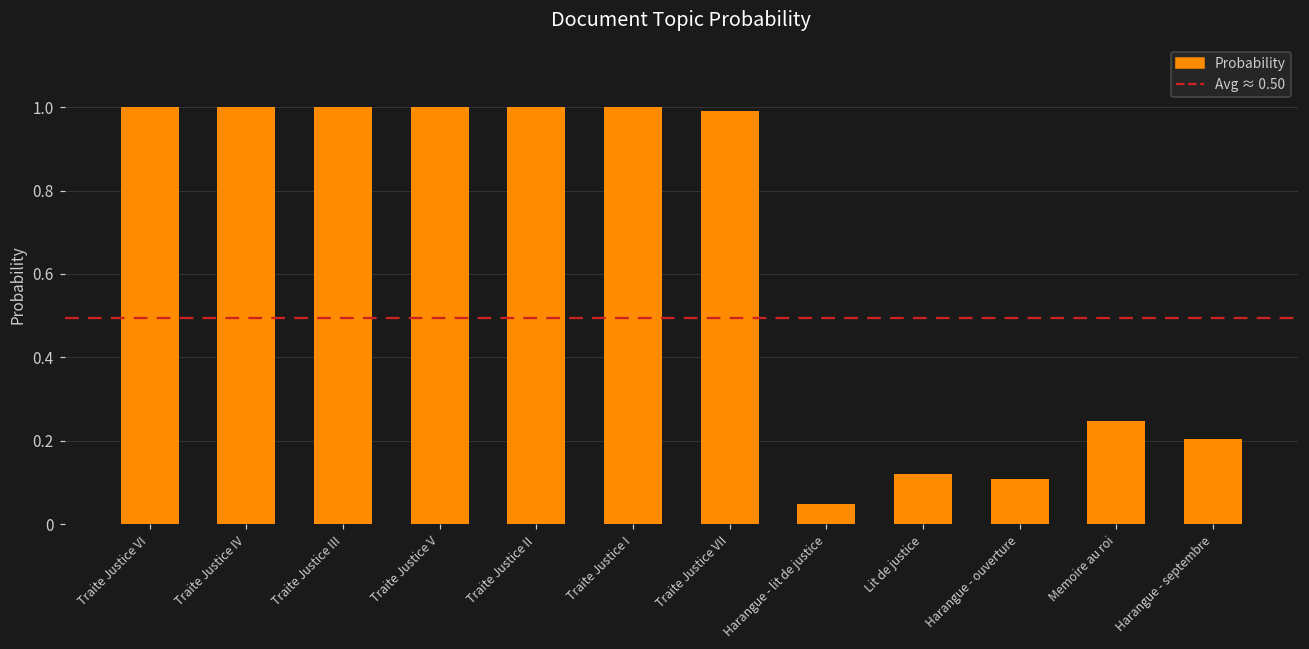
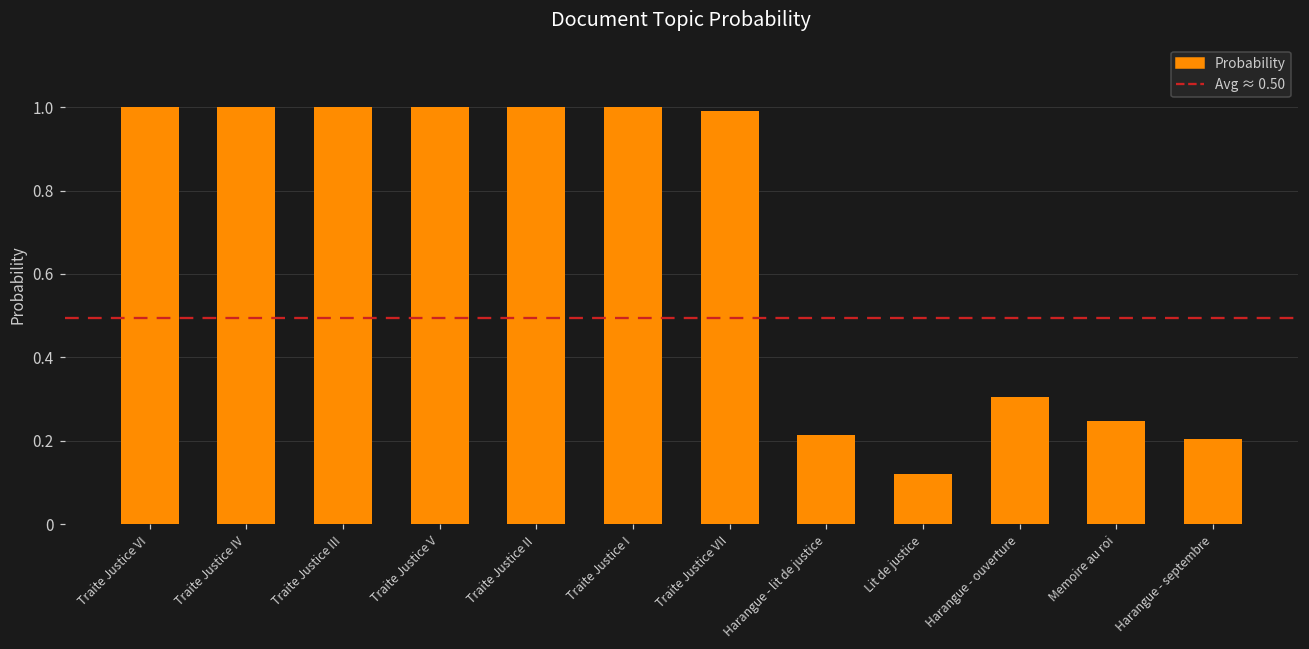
Harangue - lit de justice: 0.05 -> 0.21
Harangue - ouverture: 0.11 -> 0.30
